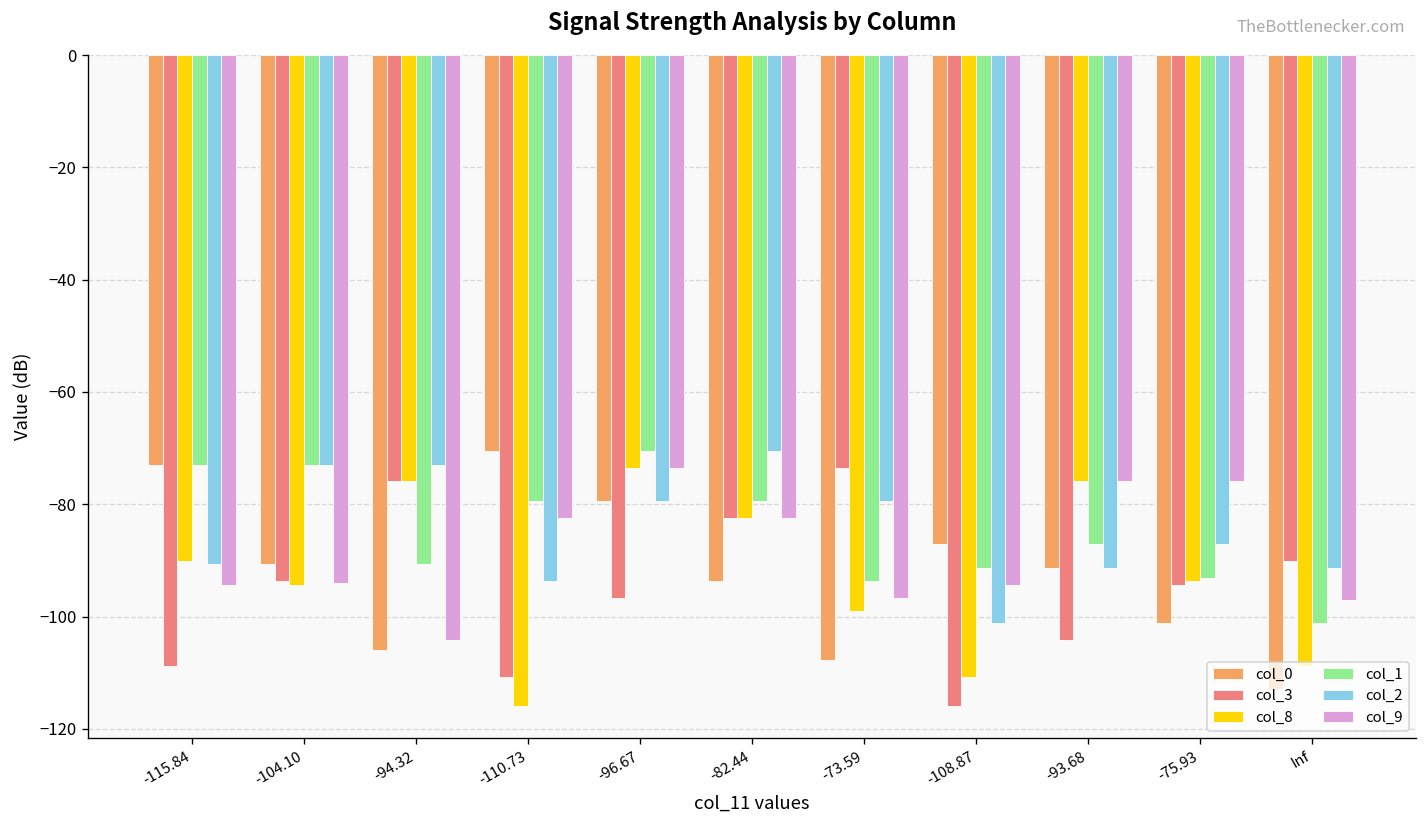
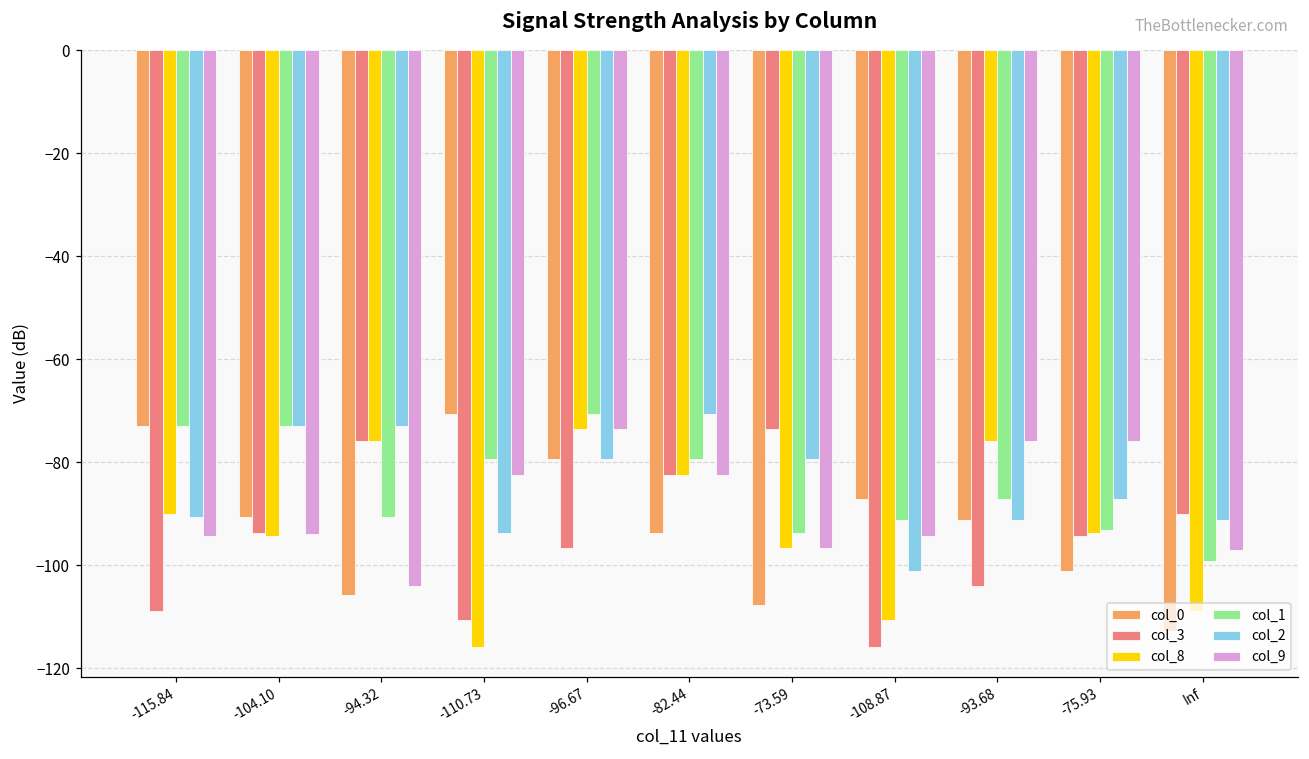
col_8, -73.59: -99 -> -97
col_1, Inf: -101 -> -99
